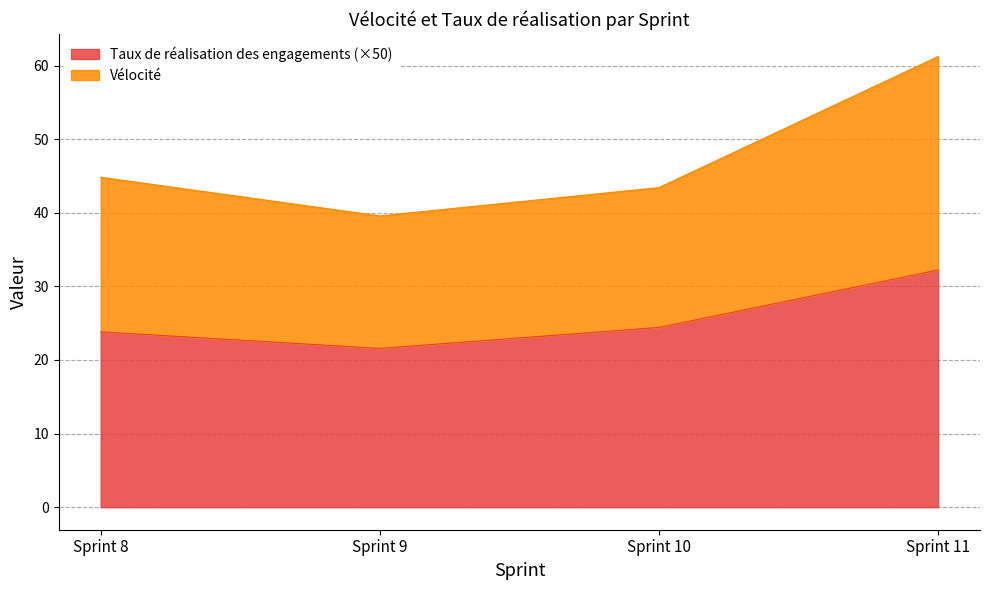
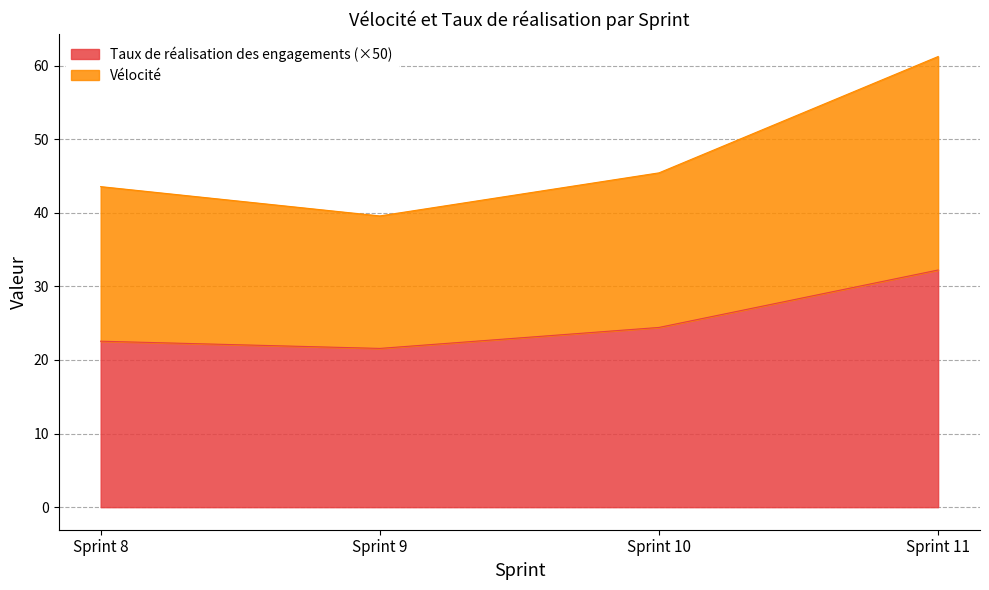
Taux de réalisation des engagements (×50), Sprint 8: 24 -> 23
Vélocité, Sprint 10: 19 -> 21
